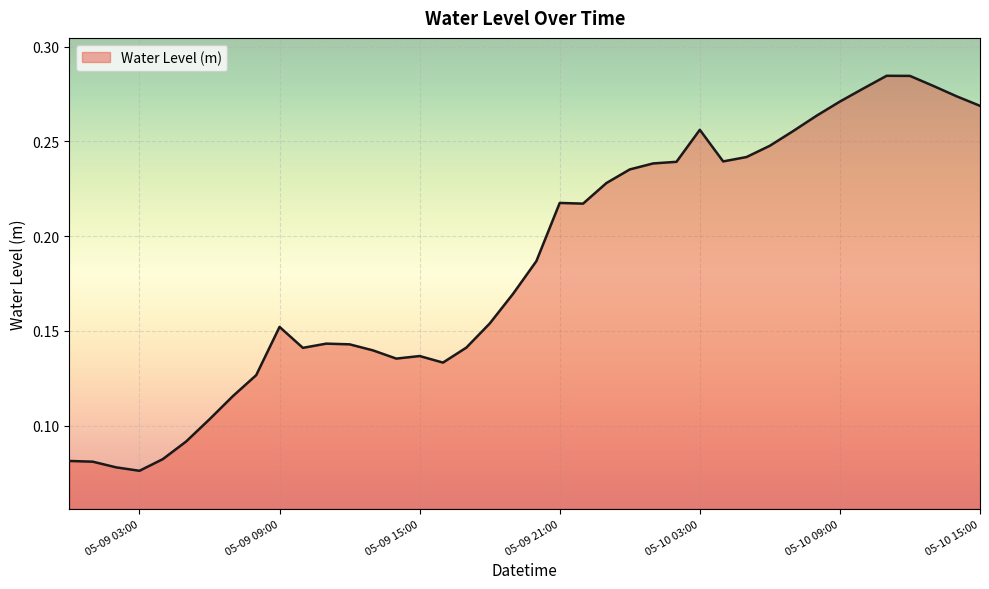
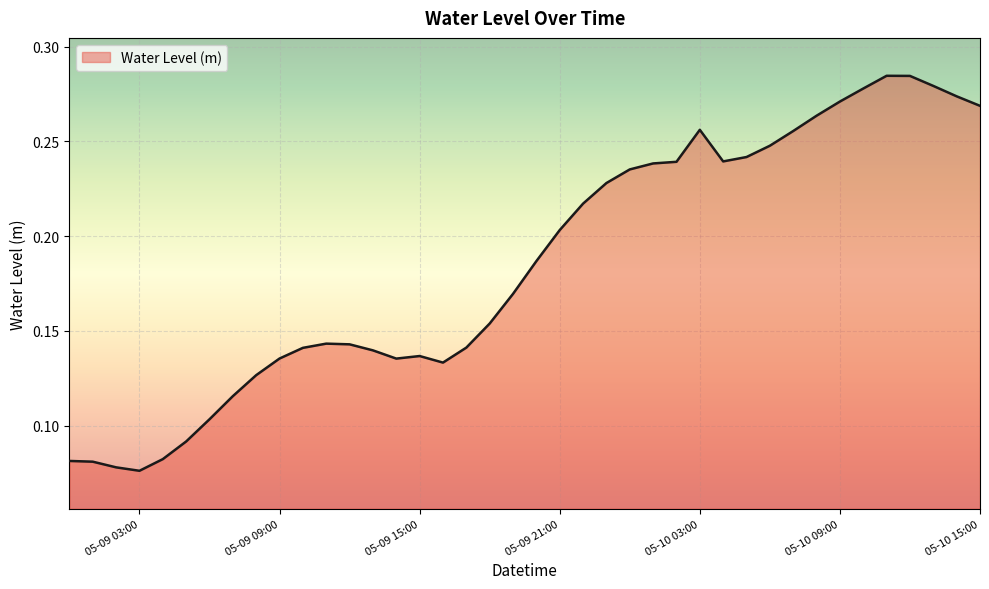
05-09 09:00: 0.152 -> 0.135
05-09 21:00: 0.218 -> 0.203
